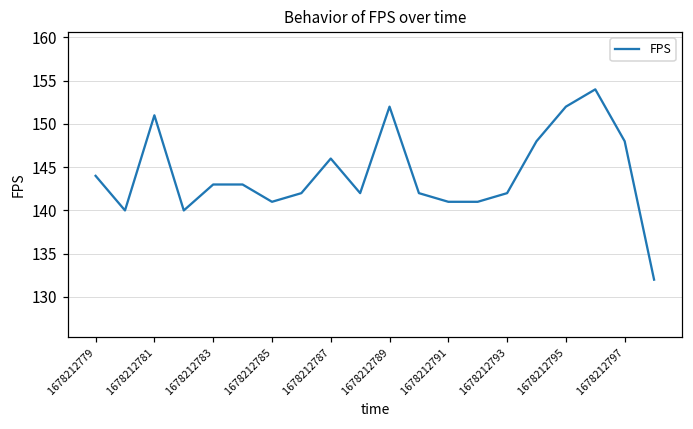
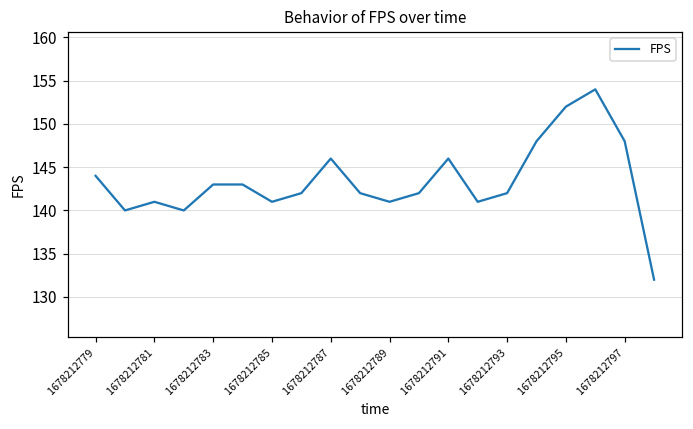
1678212781: 151 -> 141
1678212789: 152 -> 141
1678212791: 141 -> 146
